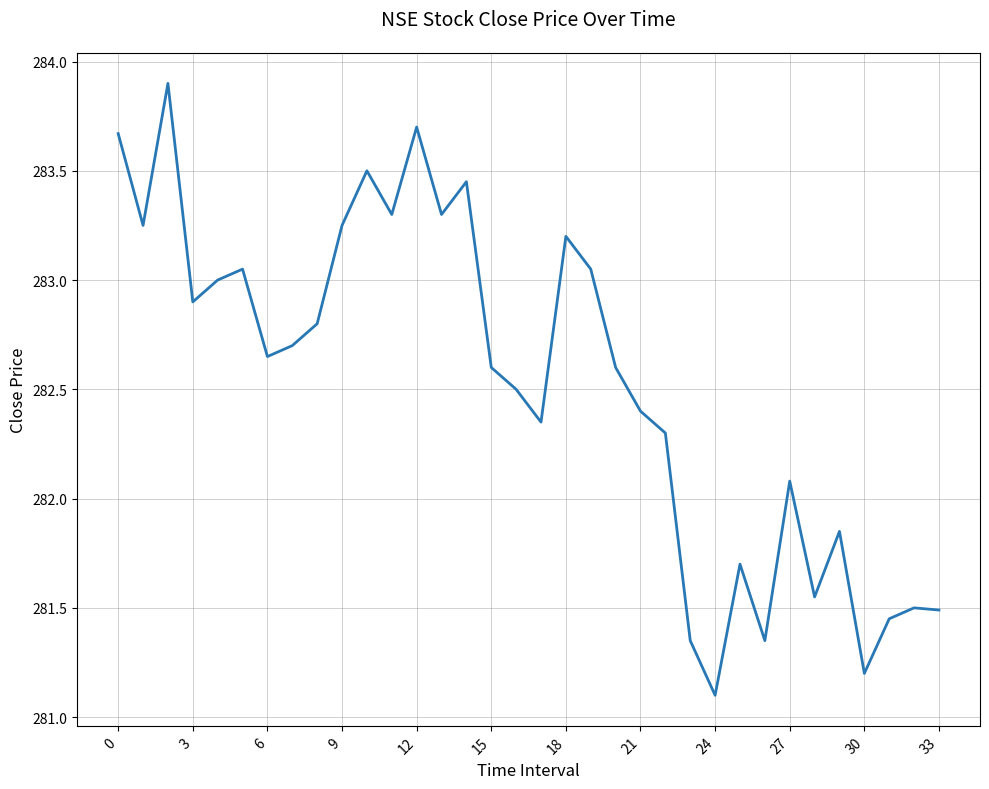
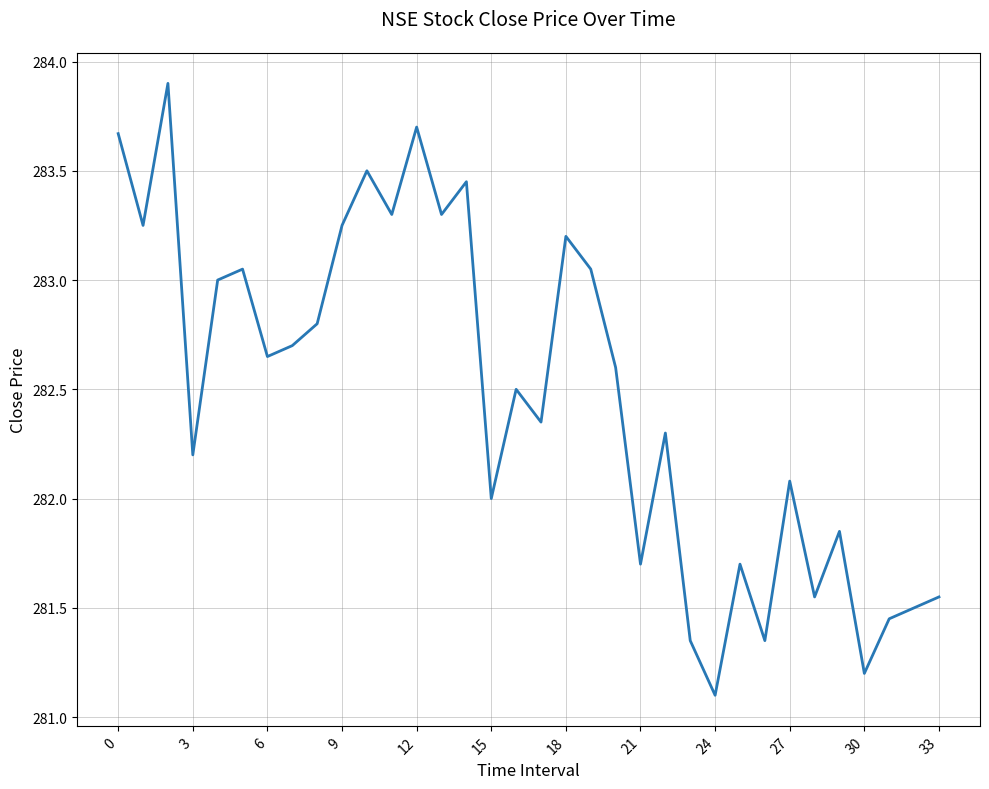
3: 282.9 -> 282.2
15: 282.6 -> 282.0
21: 282.4 -> 281.7
33: 281.49 -> 281.55
